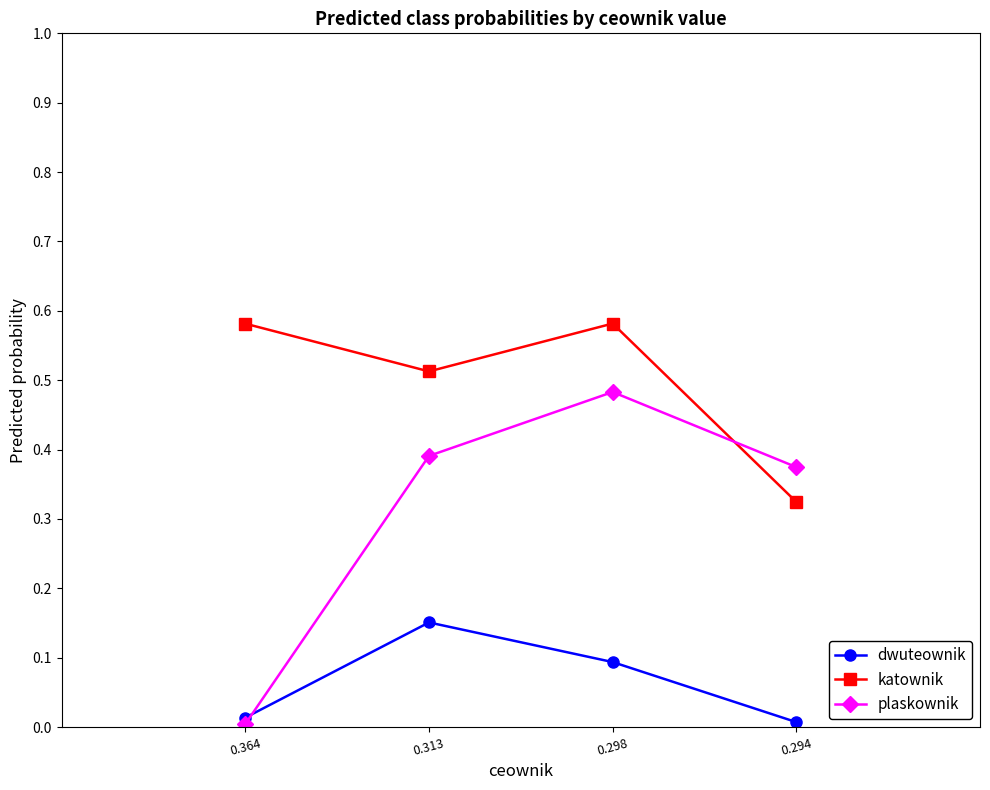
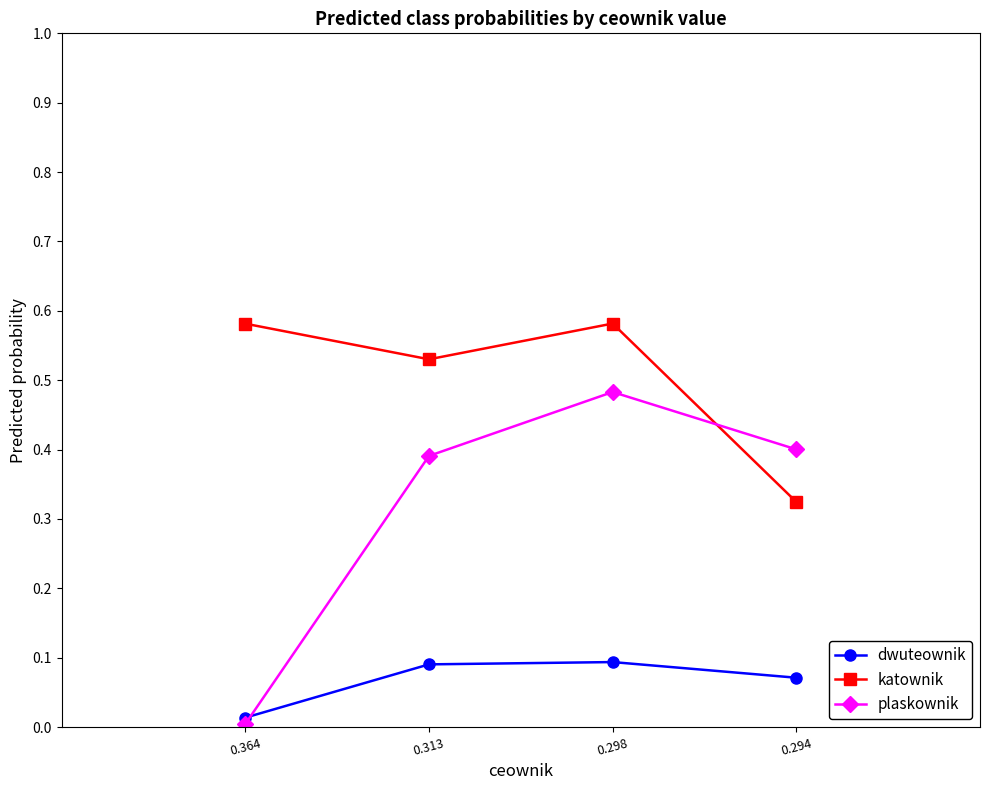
dwuteownik, 0.313: 0.15 -> 0.09
katownik, 0.313: 0.51 -> 0.53
dwuteownik, 0.294: 0.01 -> 0.07
plaskownik, 0.294: 0.37 -> 0.40
